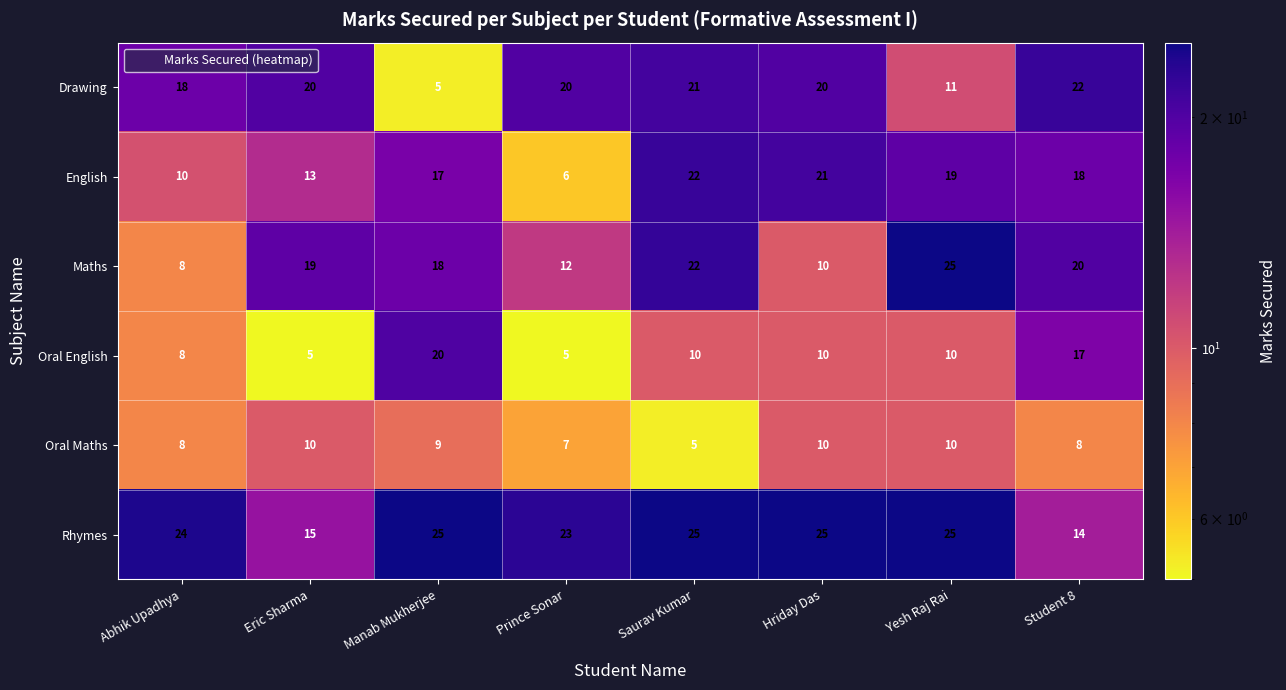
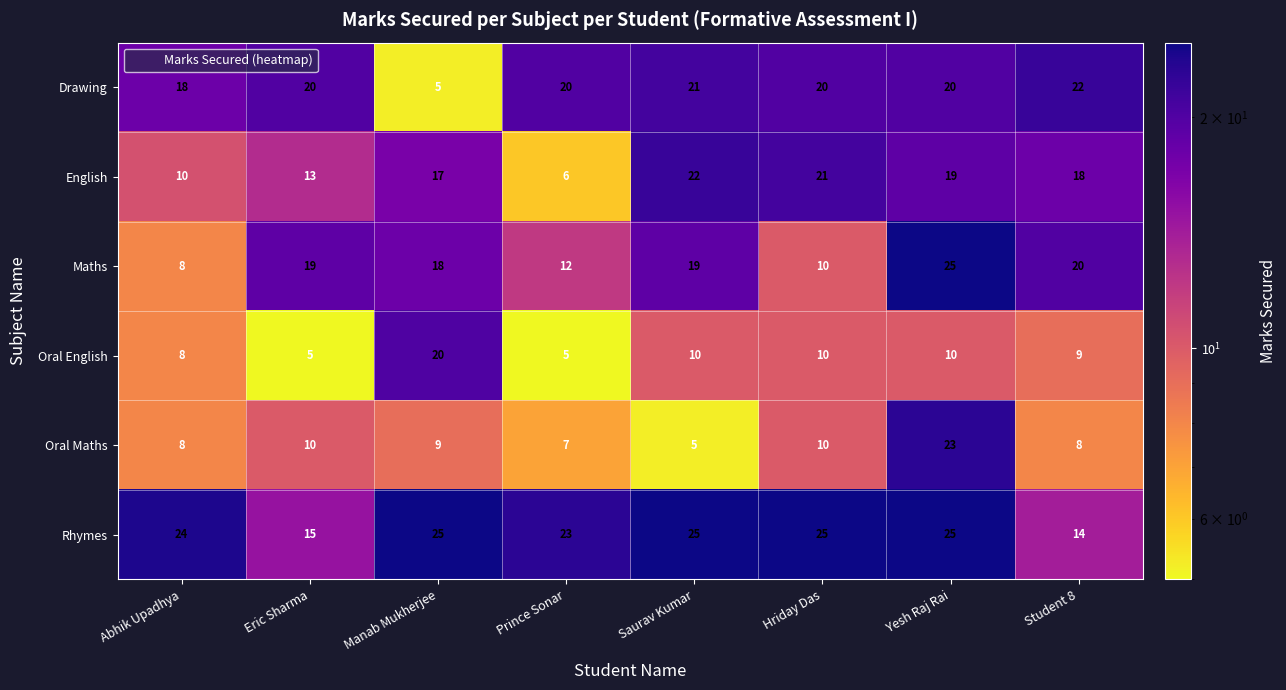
Drawing, Yesh Raj Rai: 11 -> 20
Maths, Saurav Kumar: 22 -> 19
Oral English, Student 8: 17 -> 9
Oral Maths, Yesh Raj Rai: 10 -> 23
